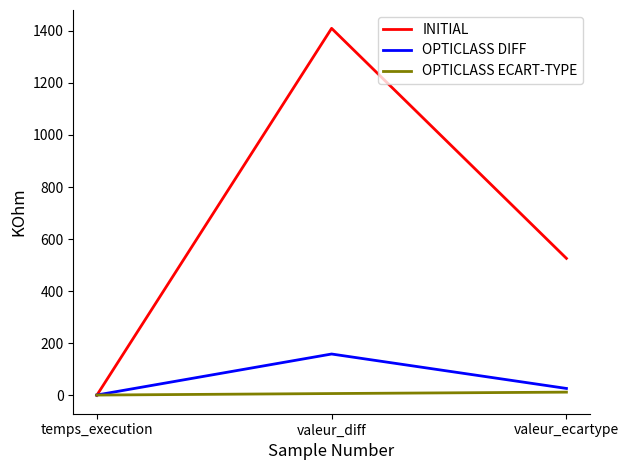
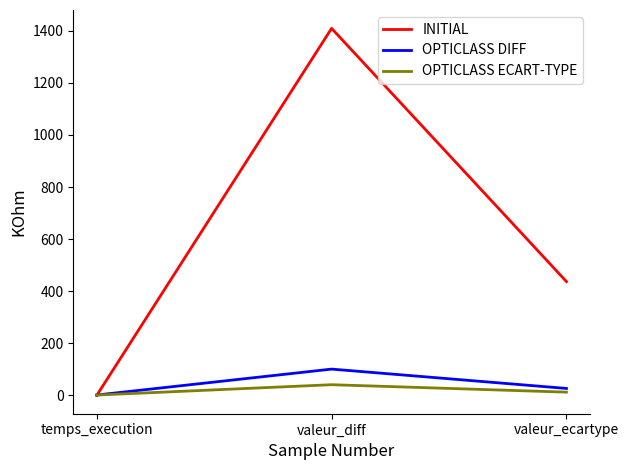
OPTICLASS DIFF, valeur_diff: 160 -> 100
OPTICLASS ECART-TYPE, valeur_diff: 10 -> 40
INITIAL, valeur_ecartype: 530 -> 440
